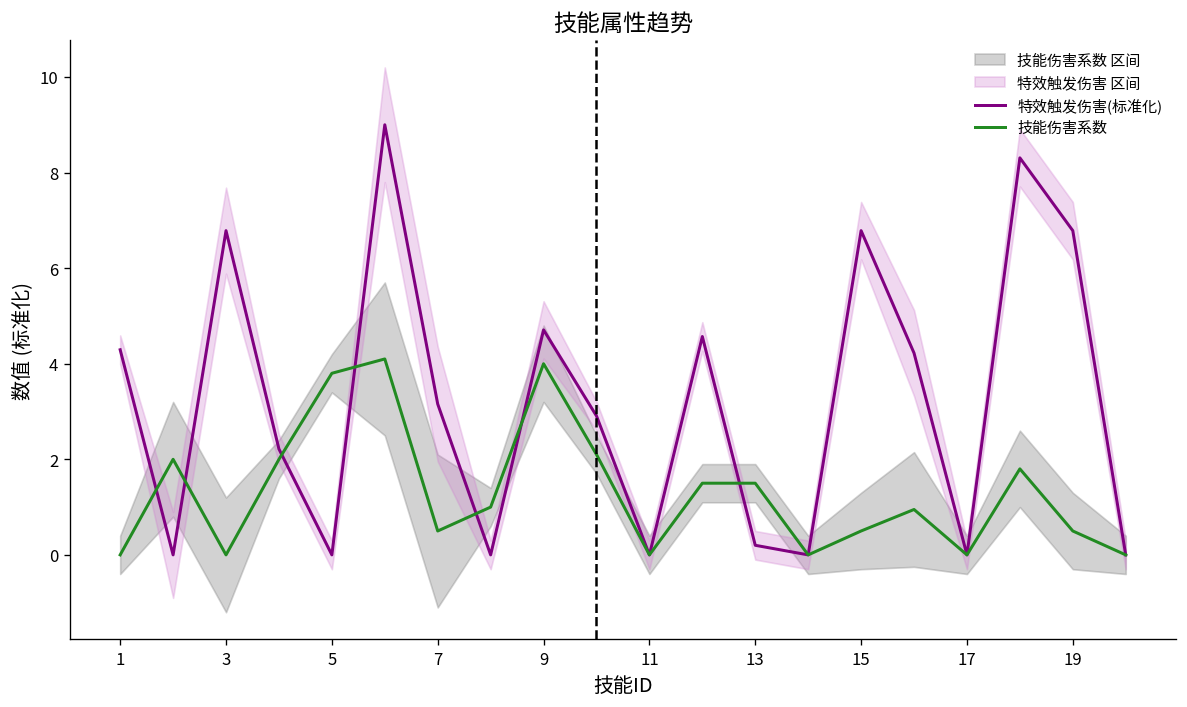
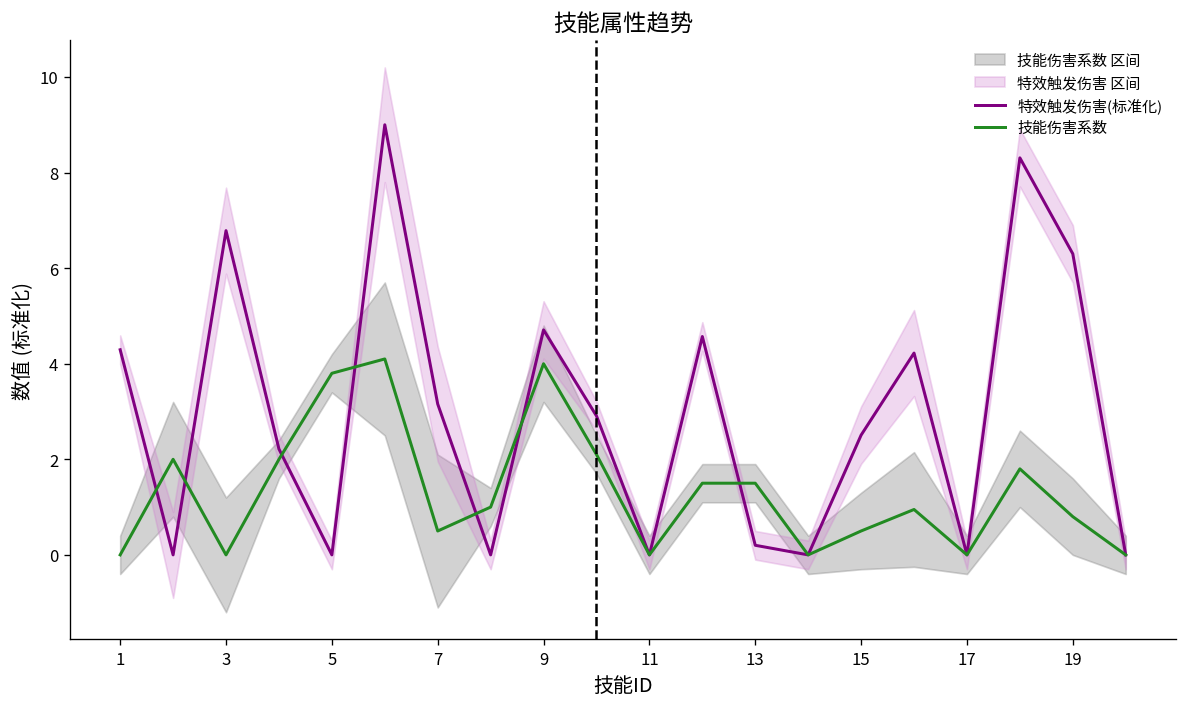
特效触发伤害(标准化), 15: 6.8 -> 2.5
特效触发伤害(标准化), 19: 6.8 -> 6.3
技能伤害系数, 19: 0.5 -> 0.8
